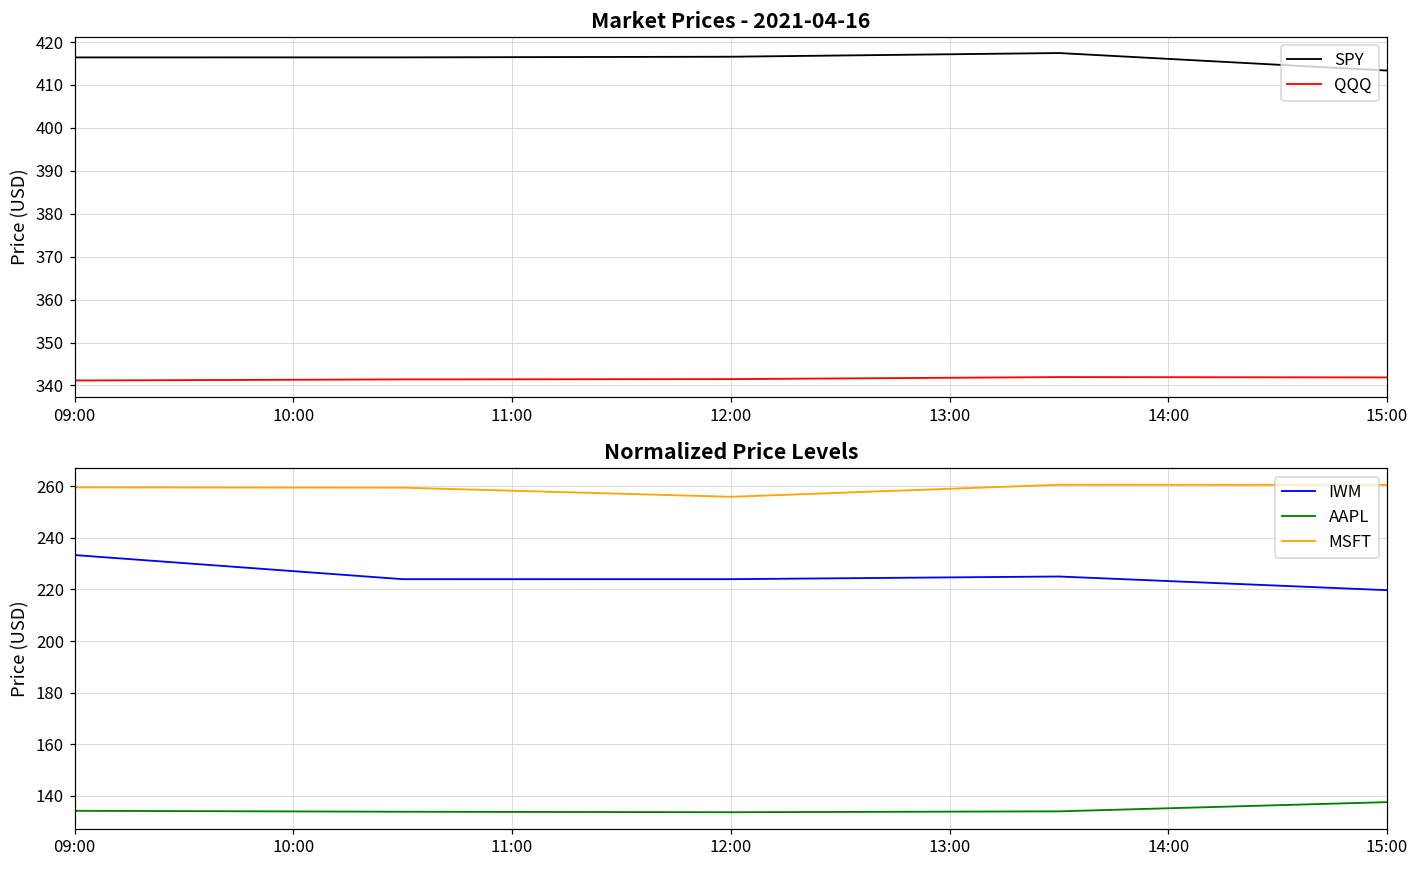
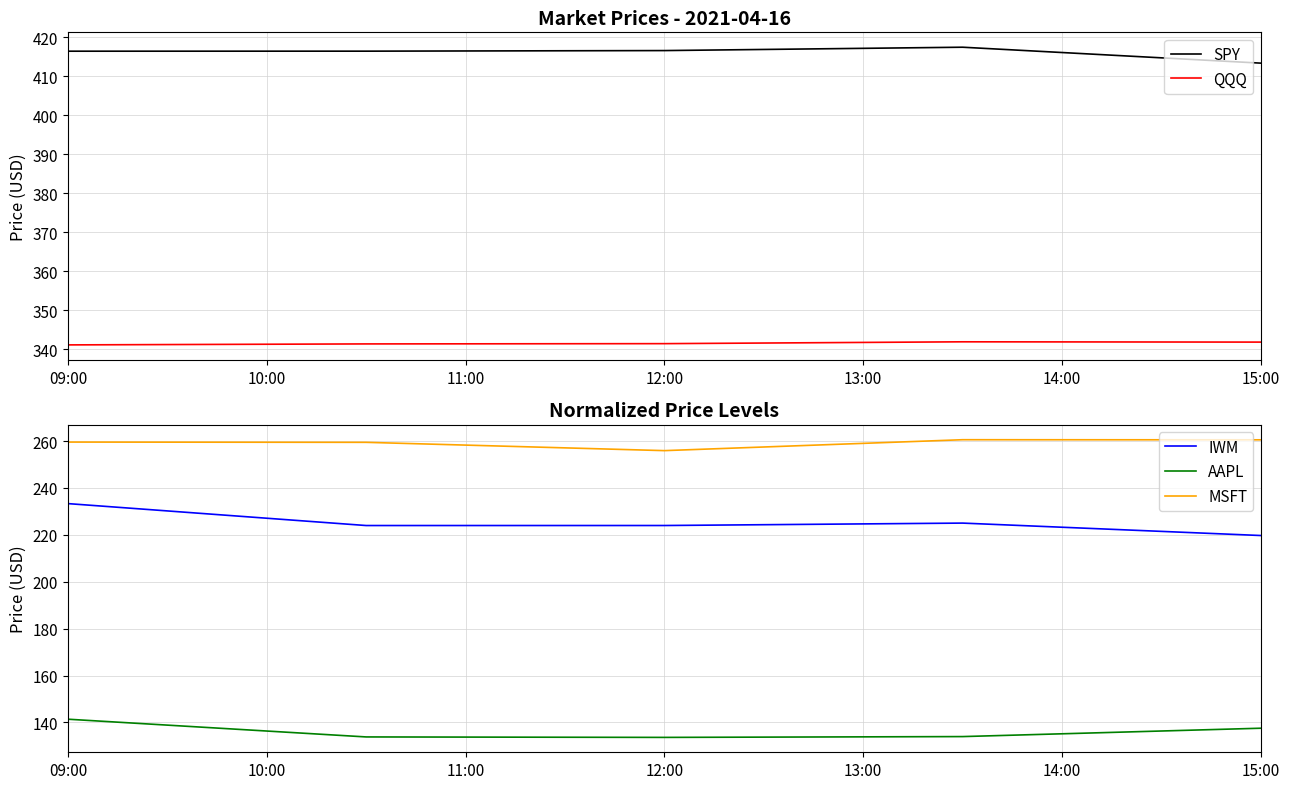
Normalized Price Levels, AAPL, 09:00: 134 -> 141
